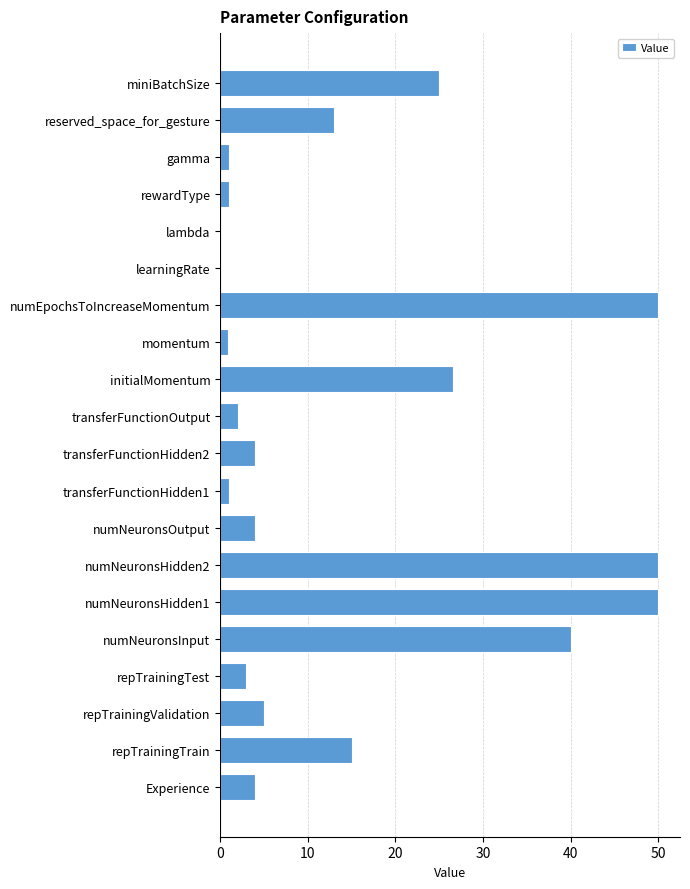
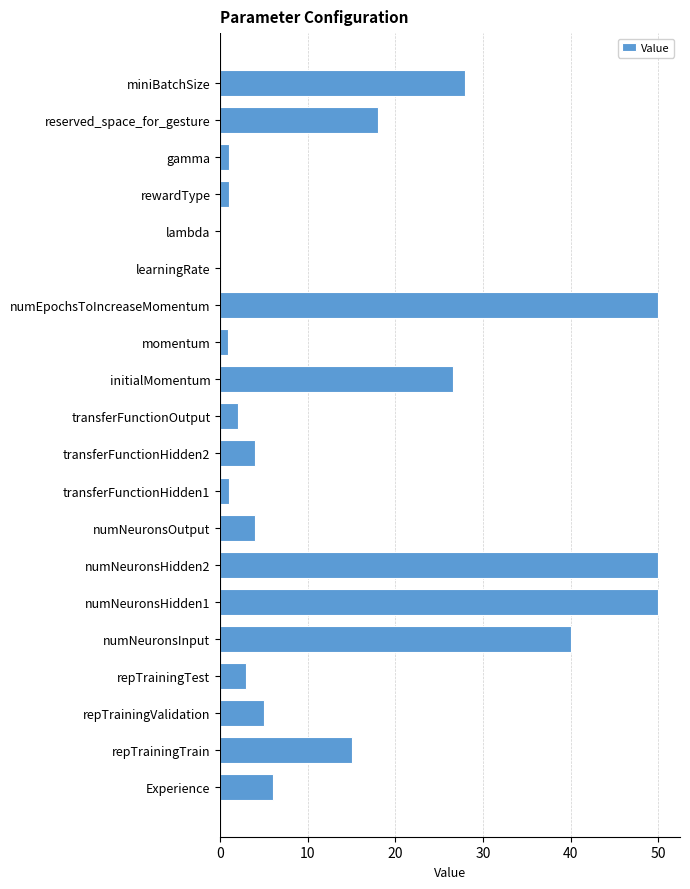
miniBatchSize: 25 -> 28
reserved_space_for_gesture: 13 -> 18
Experience: 4 -> 6
